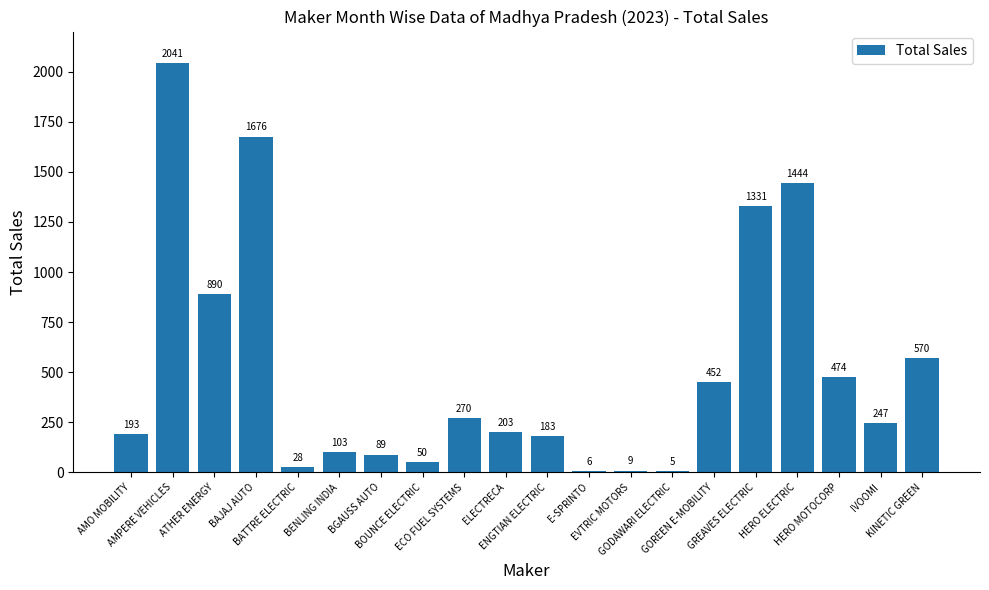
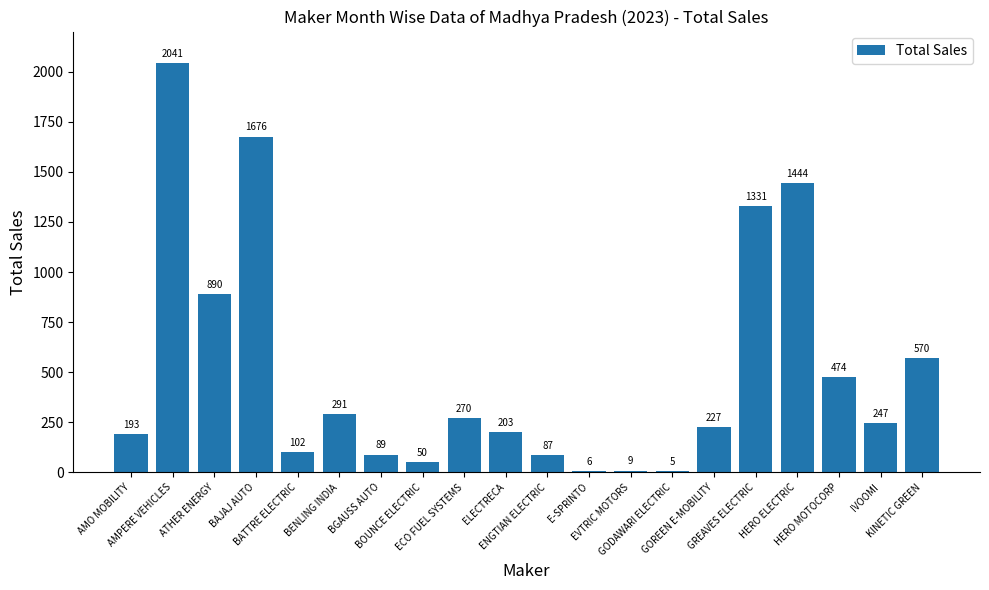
BATTRE ELECTRIC: 28 -> 102
BENLING INDIA: 103 -> 291
ENGTIAN ELECTRIC: 183 -> 87
GOREEN E-MOBILITY: 452 -> 227
